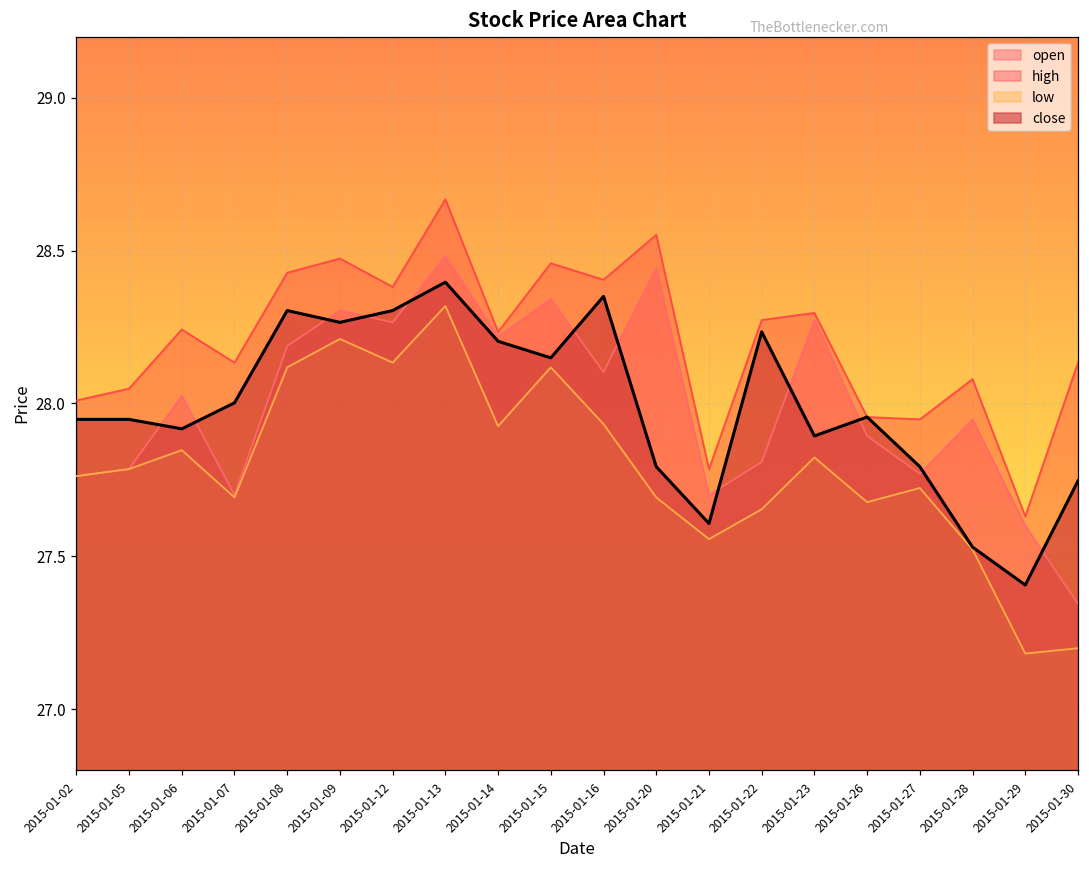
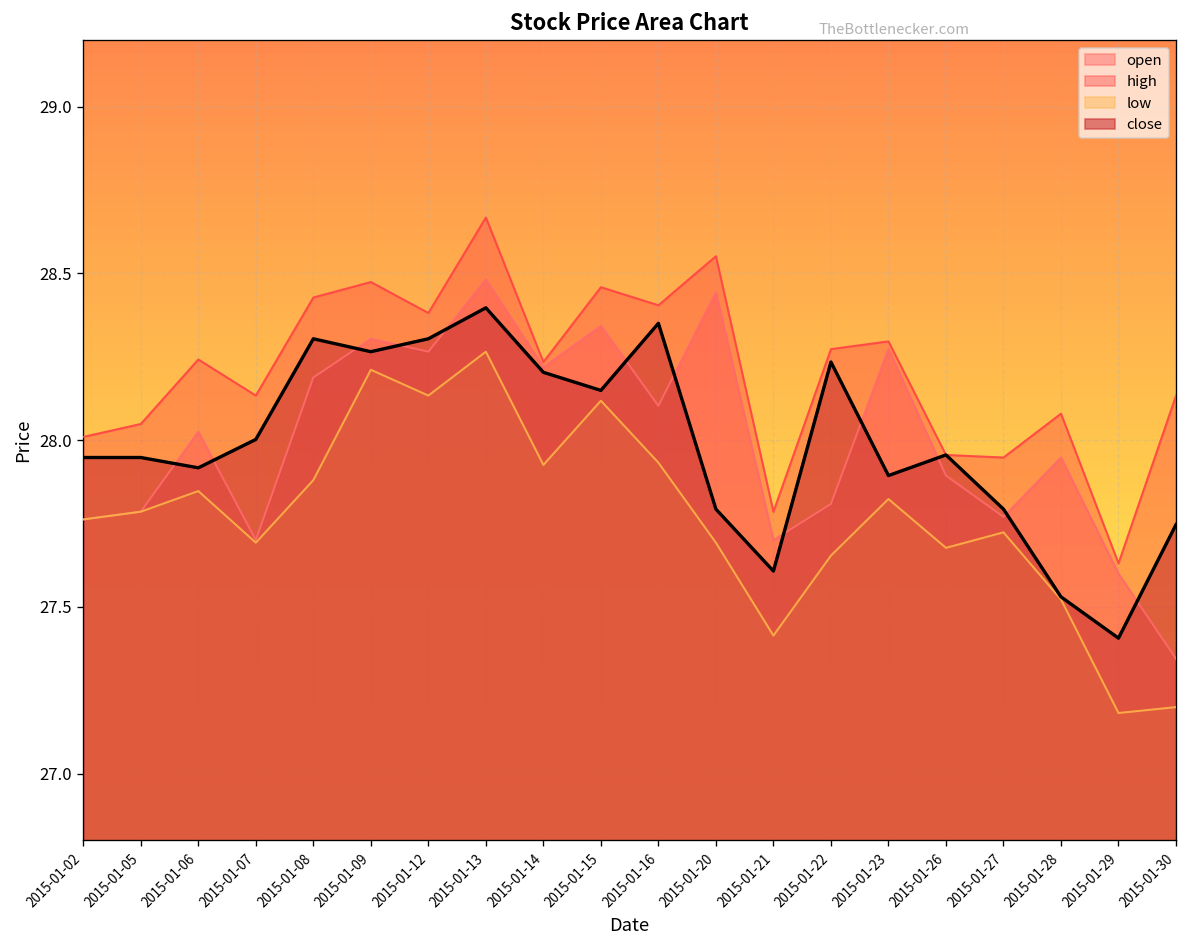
low, 2015-01-08: 28.12 -> 27.88
low, 2015-01-13: 28.32 -> 28.27
low, 2015-01-21: 27.56 -> 27.41
